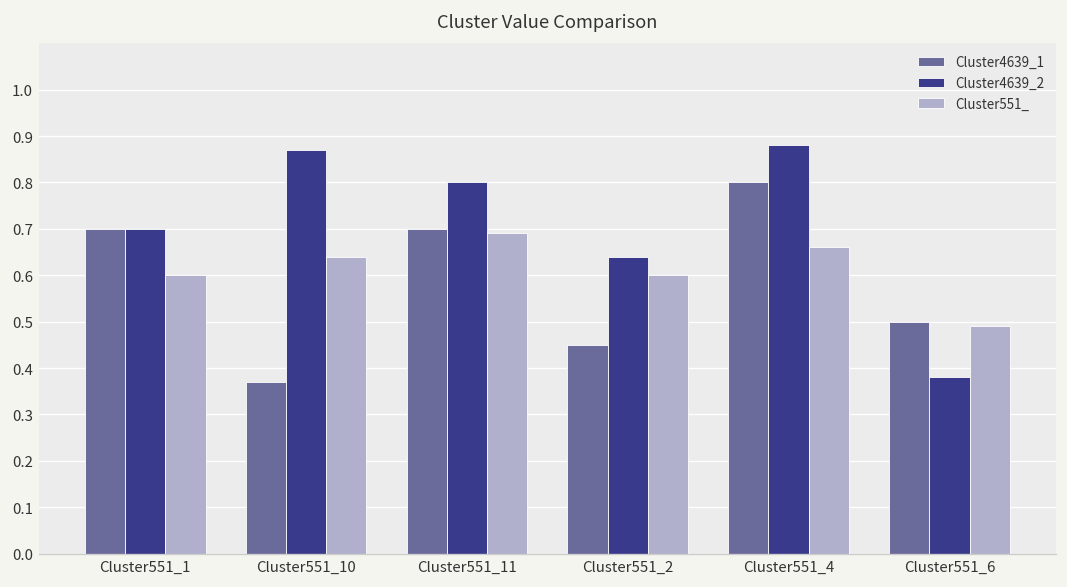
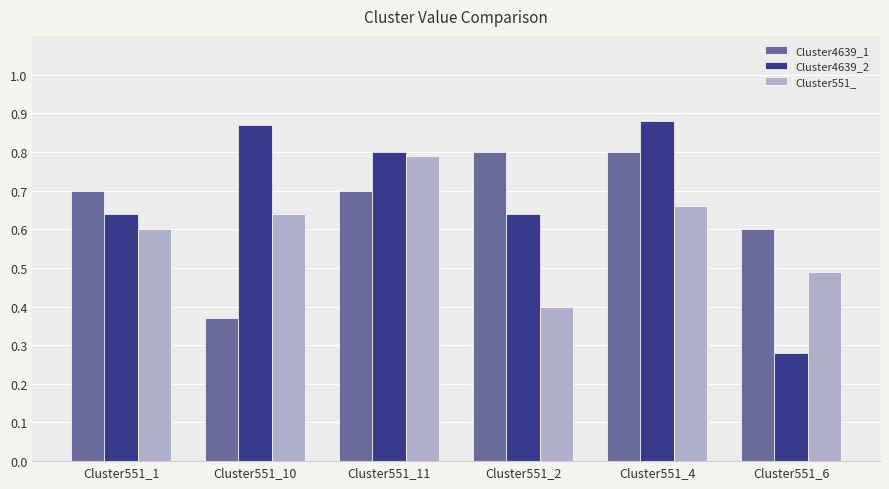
Cluster4639_2, Cluster551_1: 0.70 -> 0.64
Cluster551_, Cluster551_11: 0.69 -> 0.79
Cluster4639_1, Cluster551_2: 0.45 -> 0.80
Cluster551_, Cluster551_2: 0.6 -> 0.4
Cluster4639_1, Cluster551_6: 0.5 -> 0.6
Cluster4639_2, Cluster551_6: 0.38 -> 0.28
